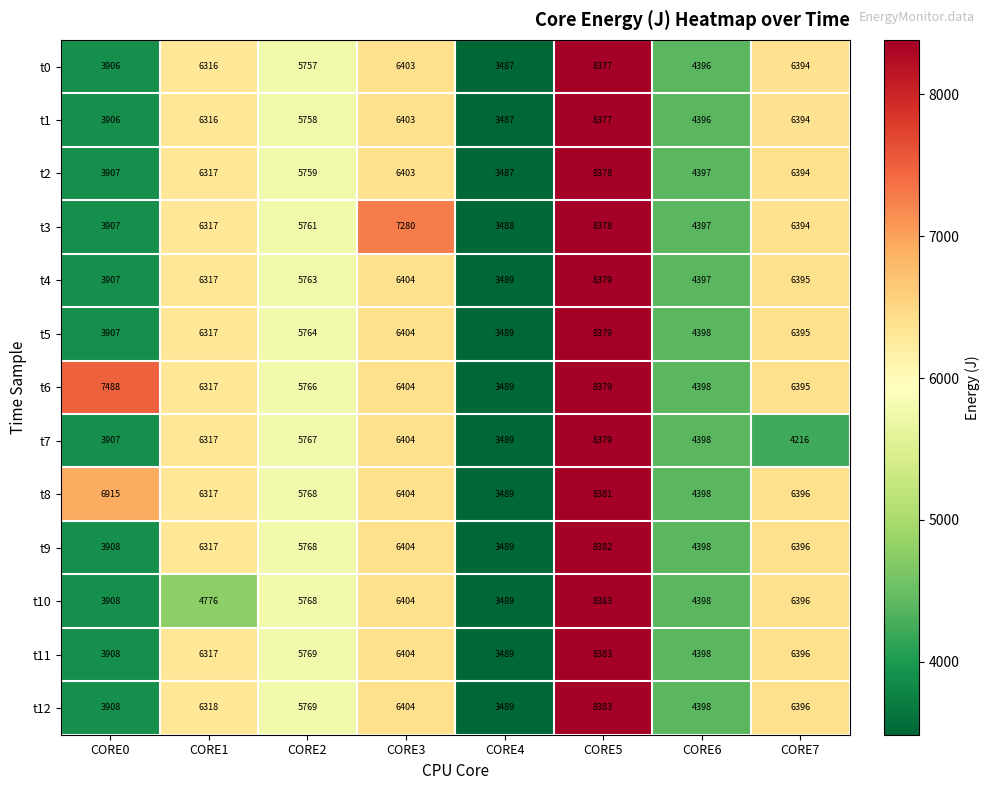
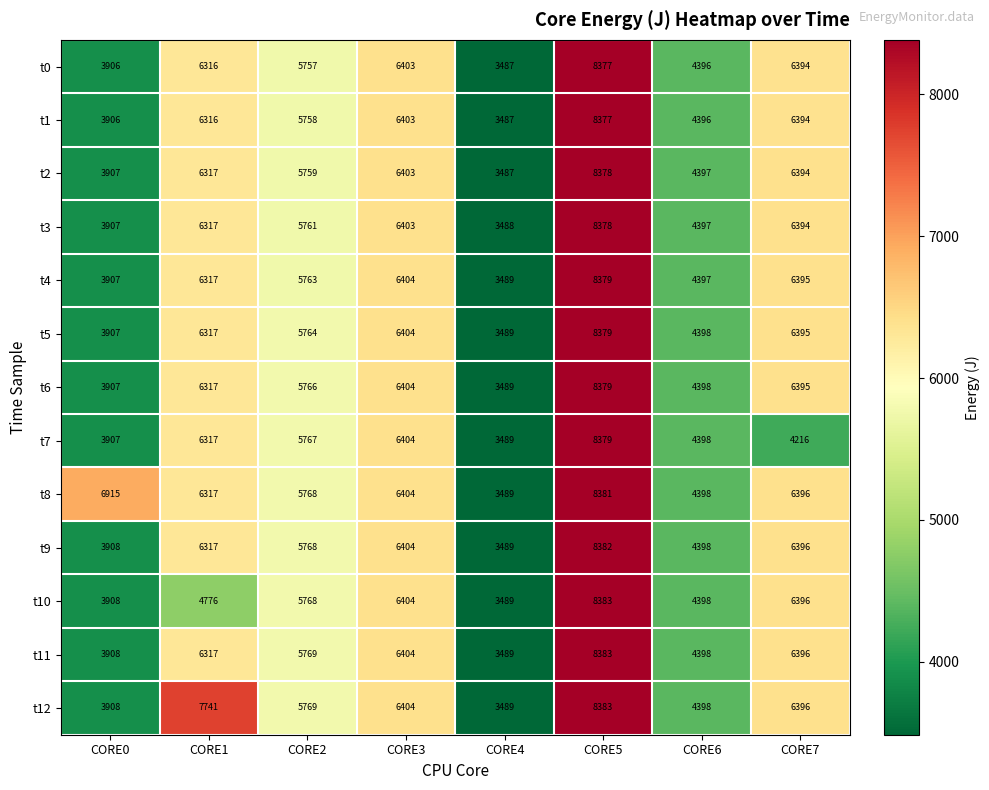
t3, CORE3: 7280 -> 6403
t6, CORE0: 7488 -> 3907
t12, CORE1: 6318 -> 7741
